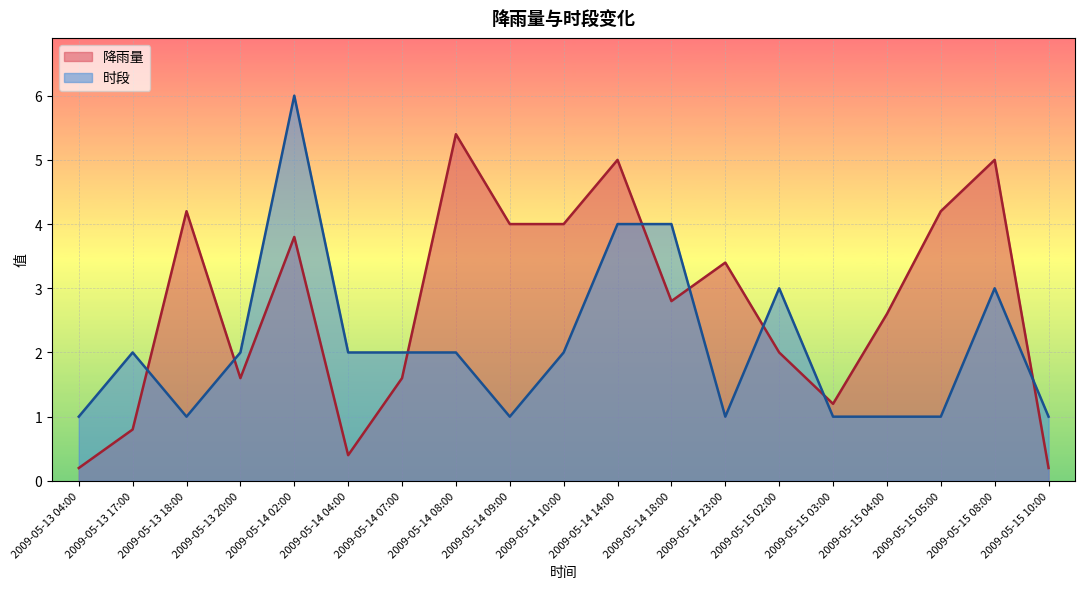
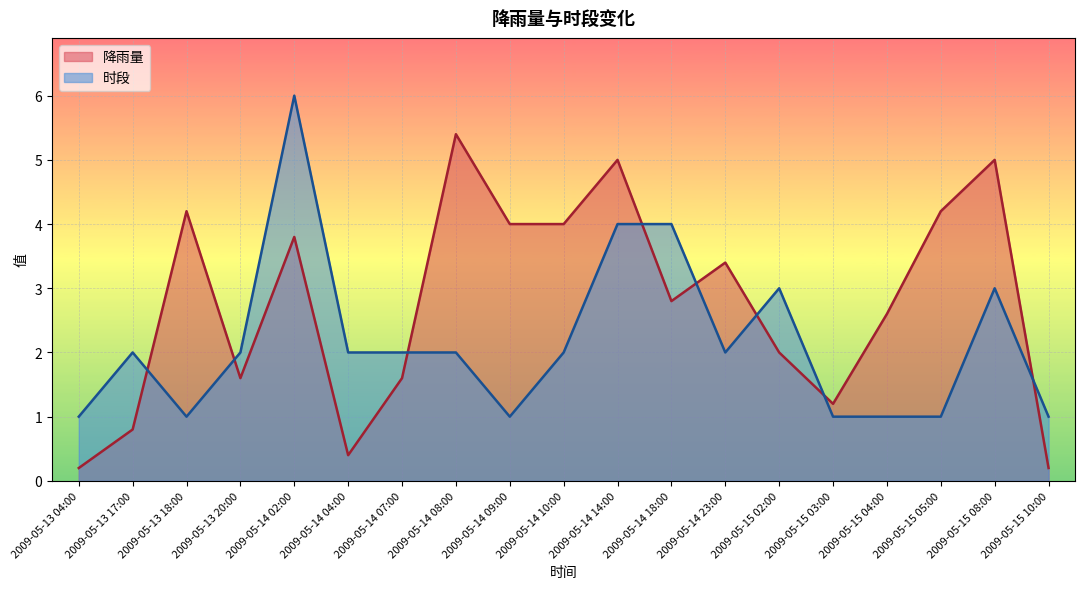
时段, 2009-05-14 23:00: 1 -> 2
